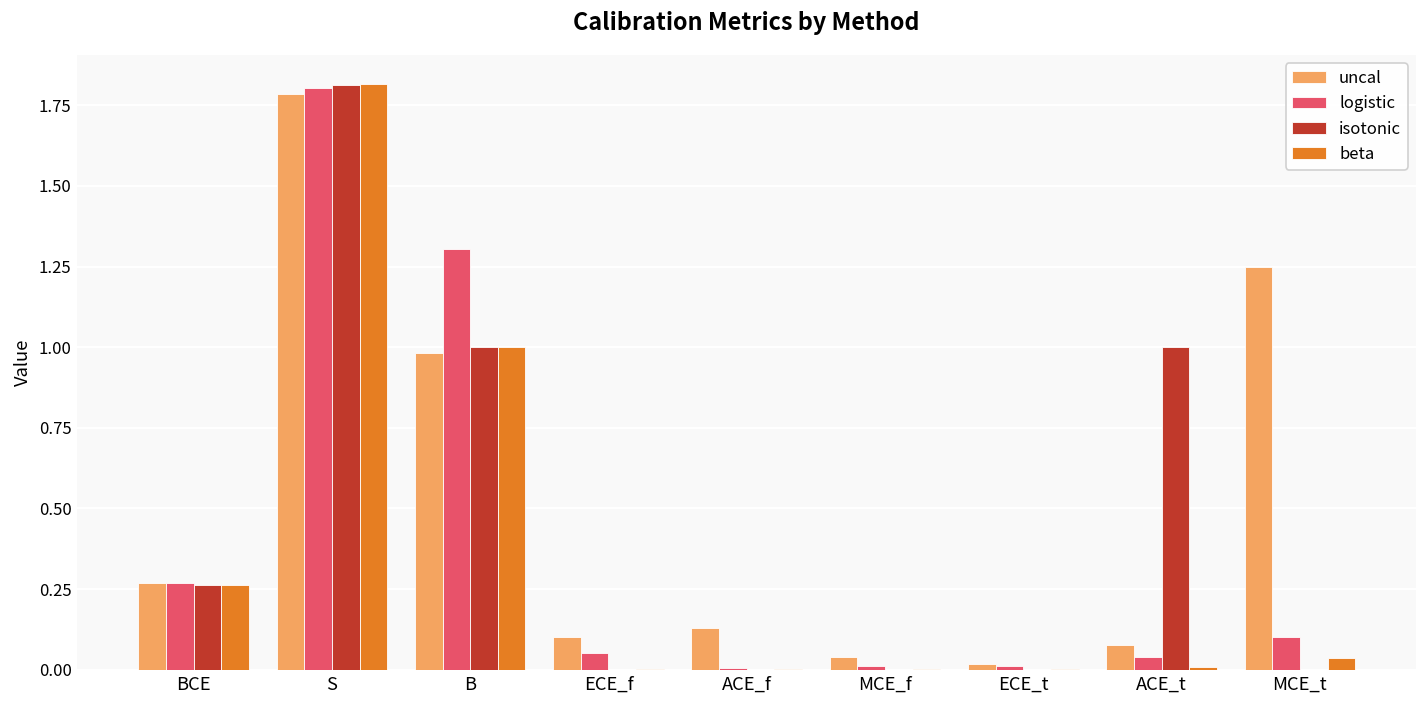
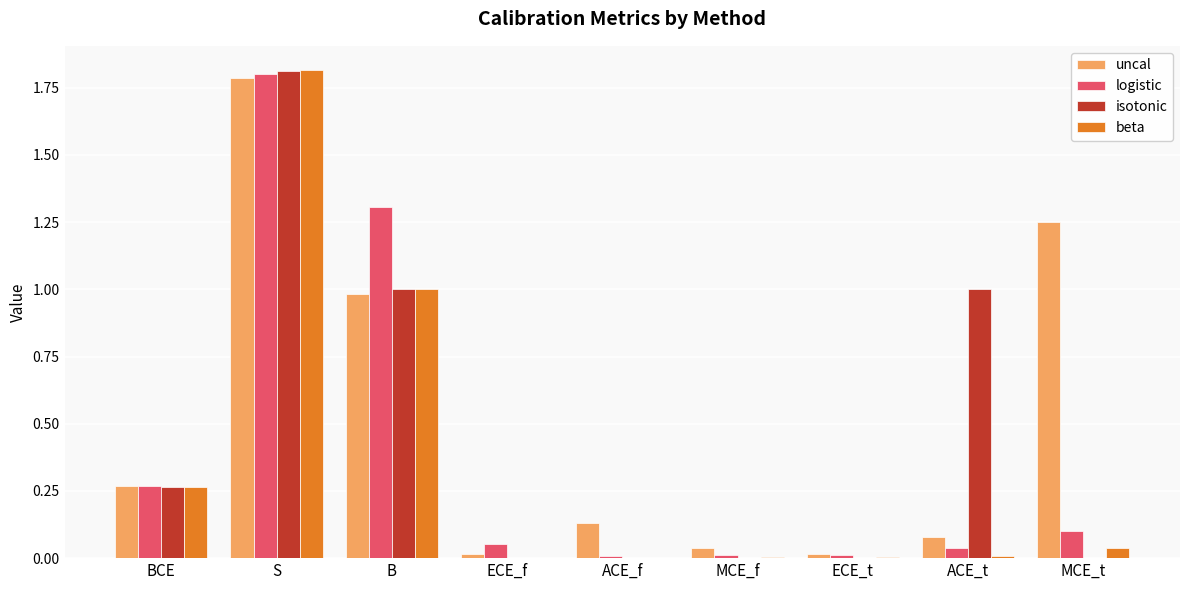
uncal, ECE_f: 0.10 -> 0.02
